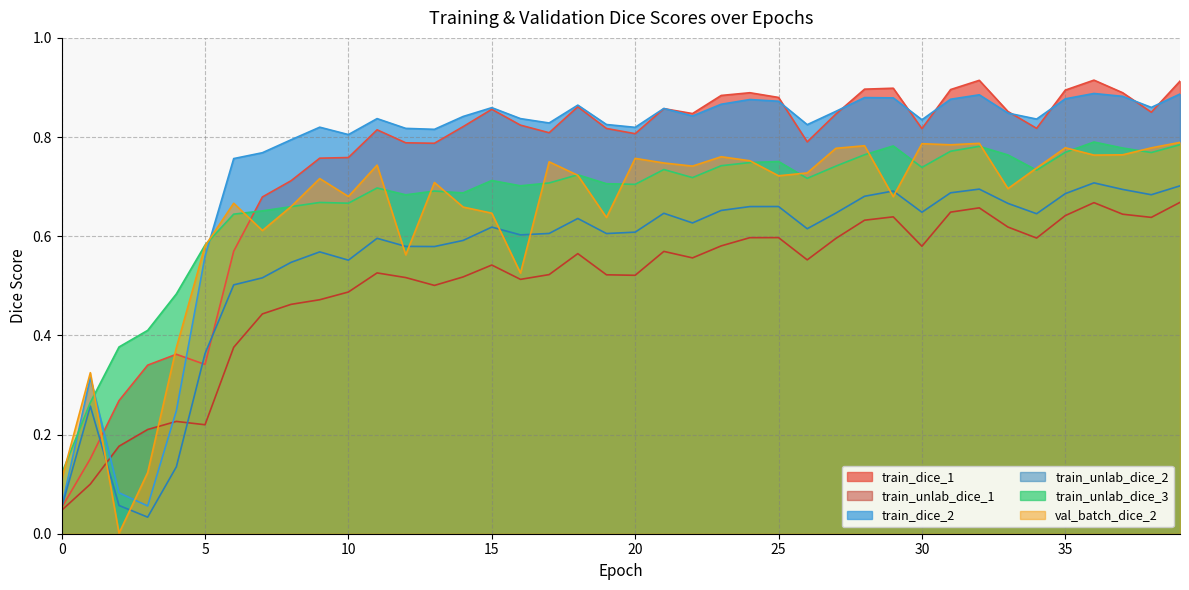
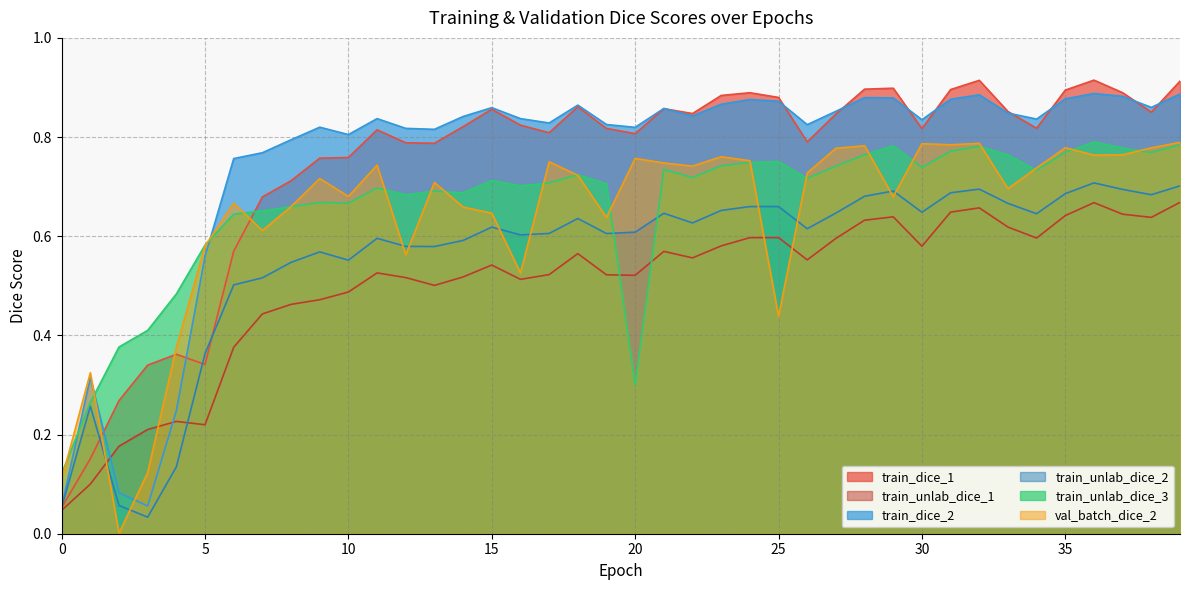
train_unlab_dice_3, 20: 0.70 -> 0.30
val_batch_dice_2, 25: 0.72 -> 0.44
